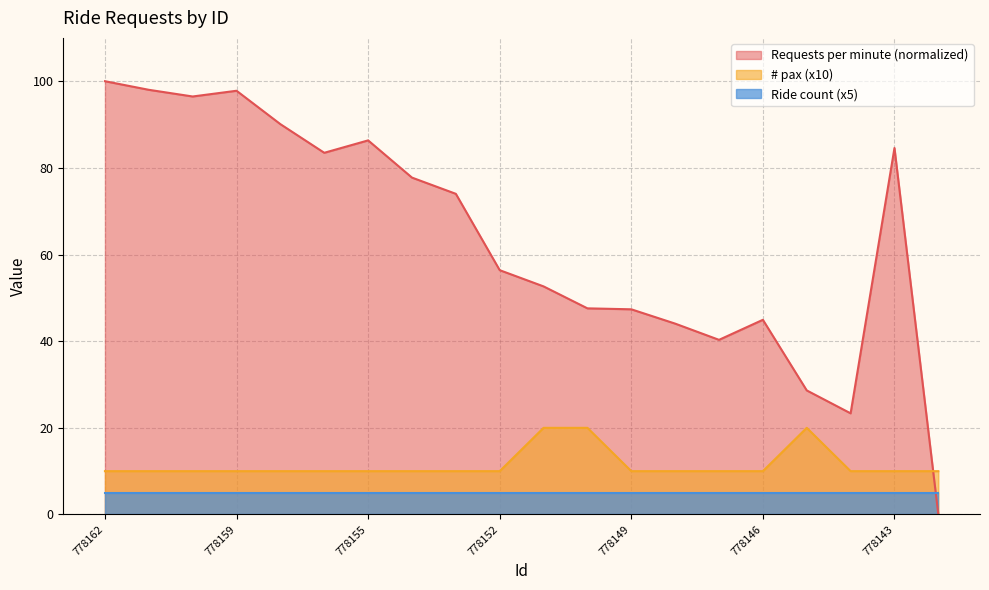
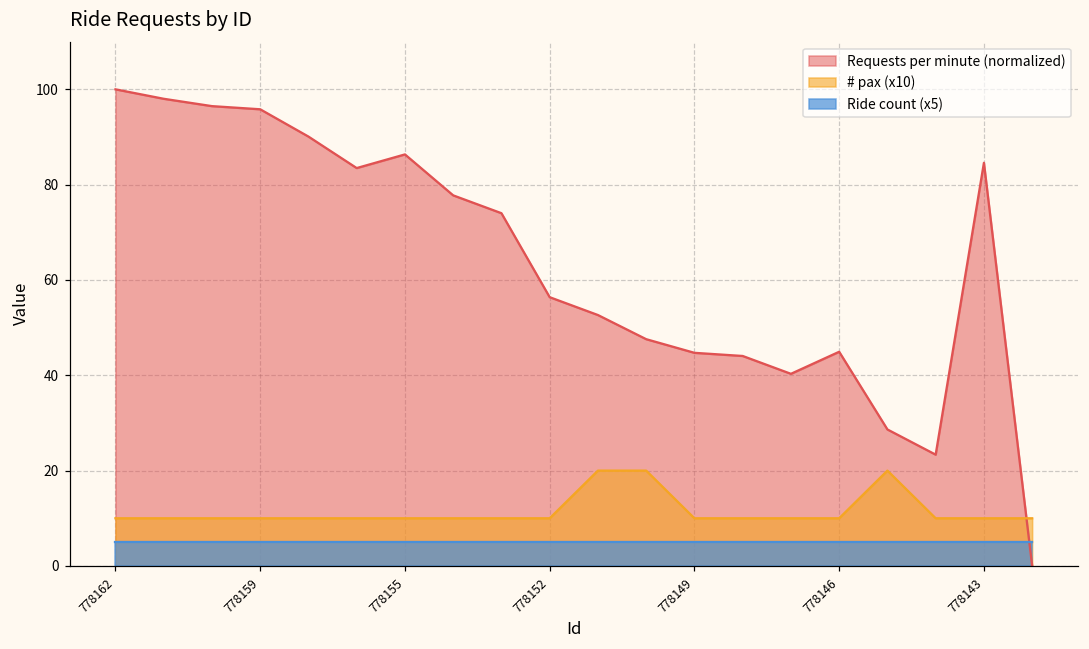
Requests per minute (normalized), 778159: 98 -> 96
Requests per minute (normalized), 778149: 47 -> 45
